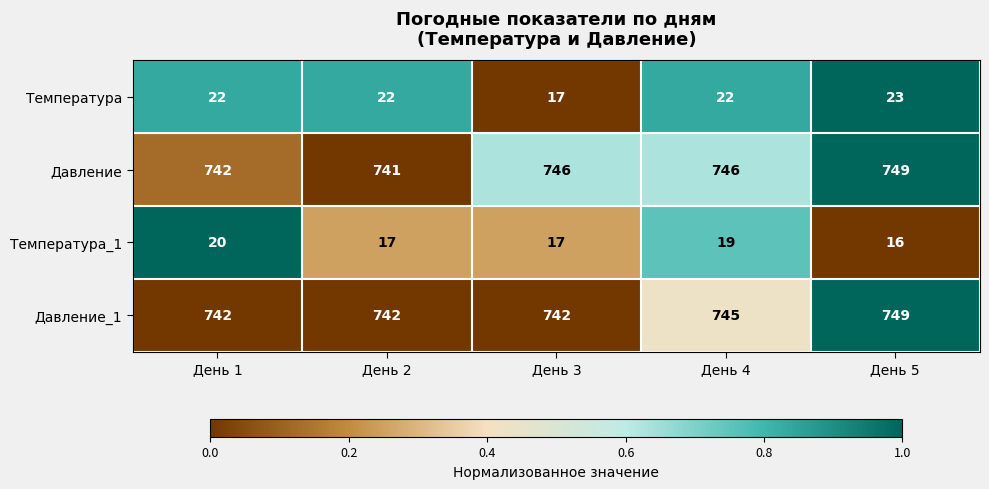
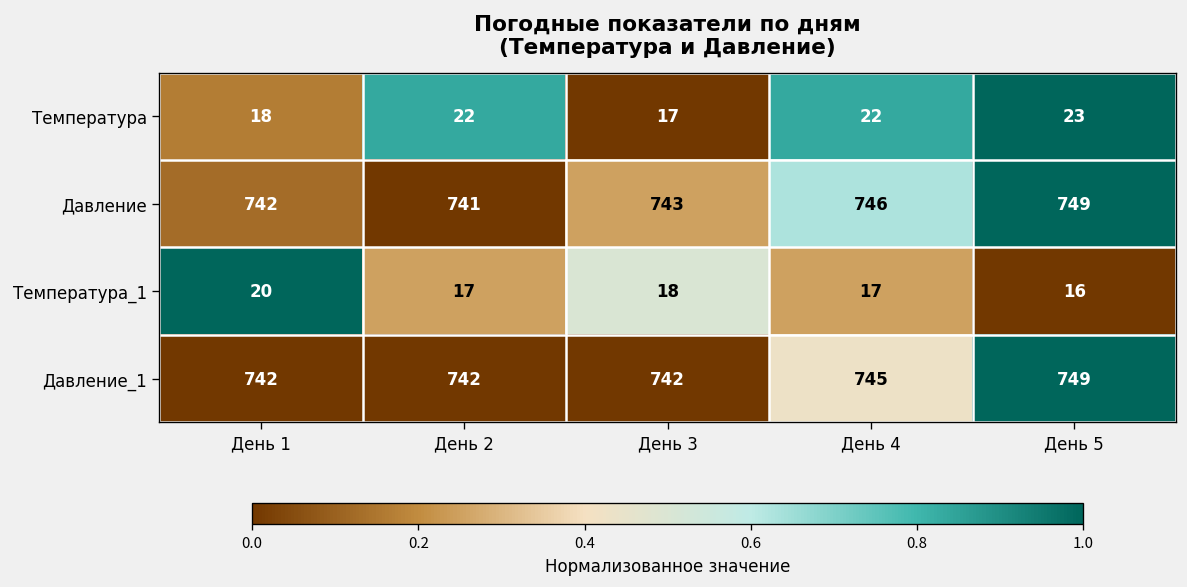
Температура, День 1: 22 -> 18
Давление, День 3: 746 -> 743
Температура_1, День 3: 17 -> 18
Температура_1, День 4: 19 -> 17
